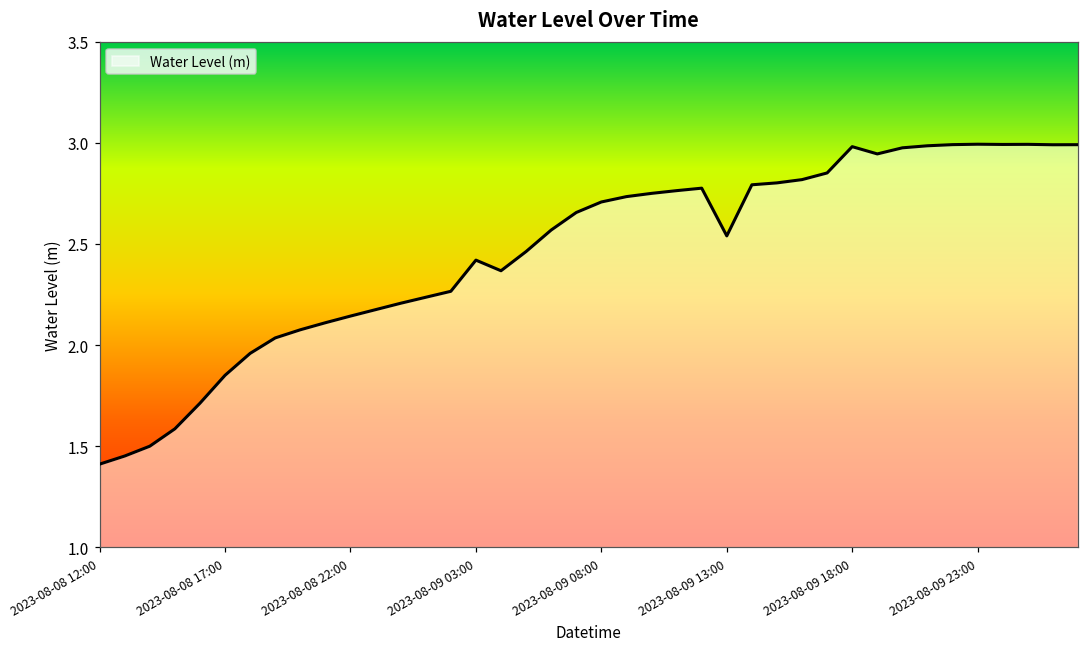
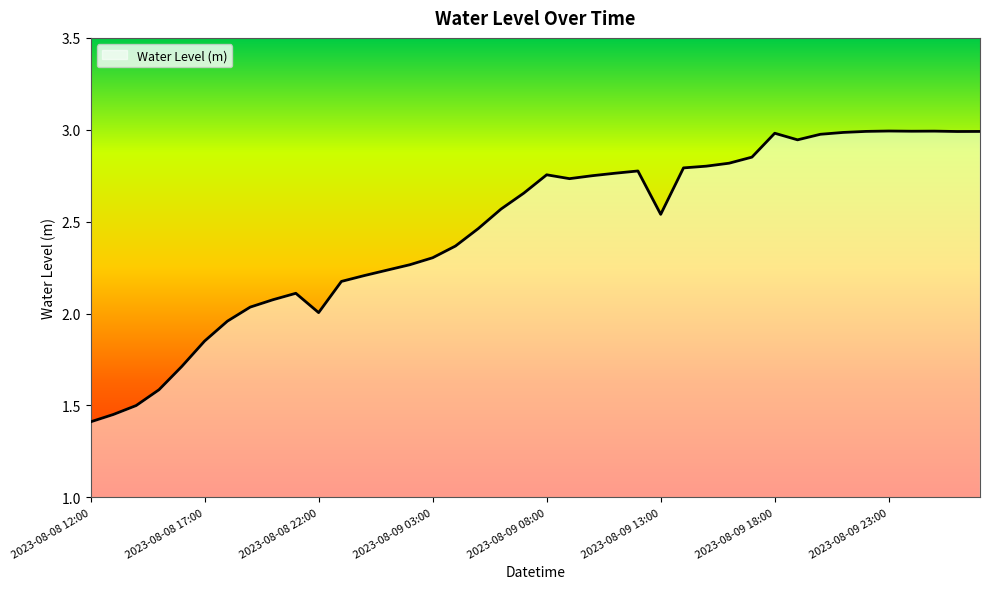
2023-08-08 22:00: 2.14 -> 2.01
2023-08-09 03:00: 2.42 -> 2.30
2023-08-09 08:00: 2.71 -> 2.76
